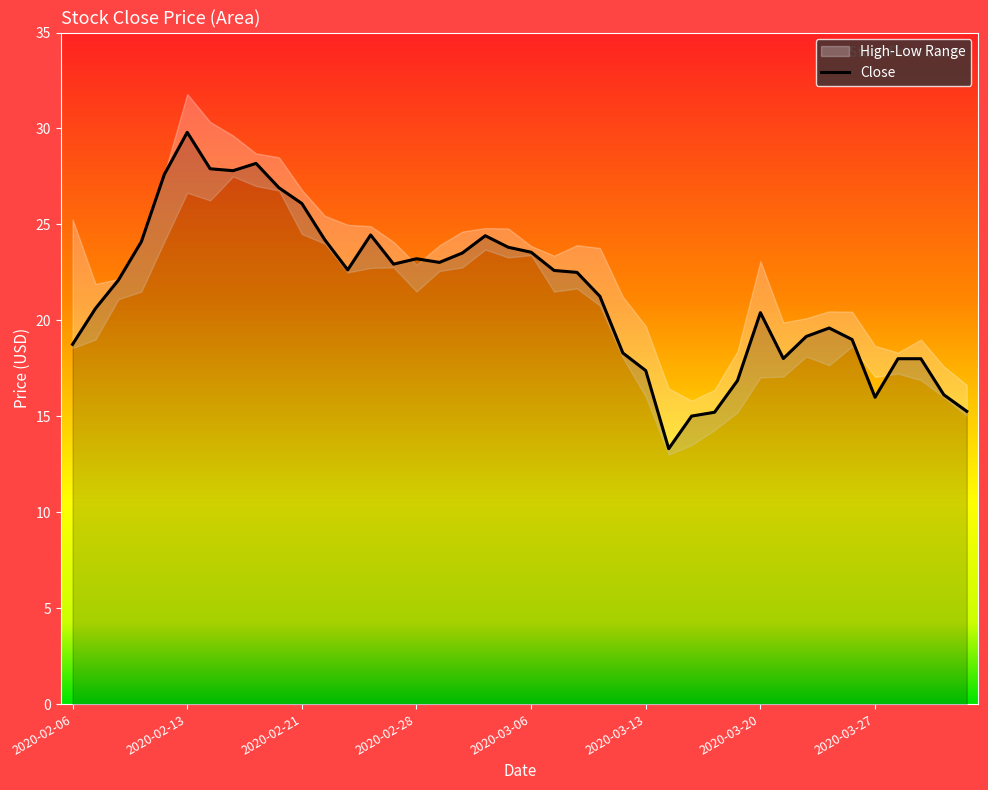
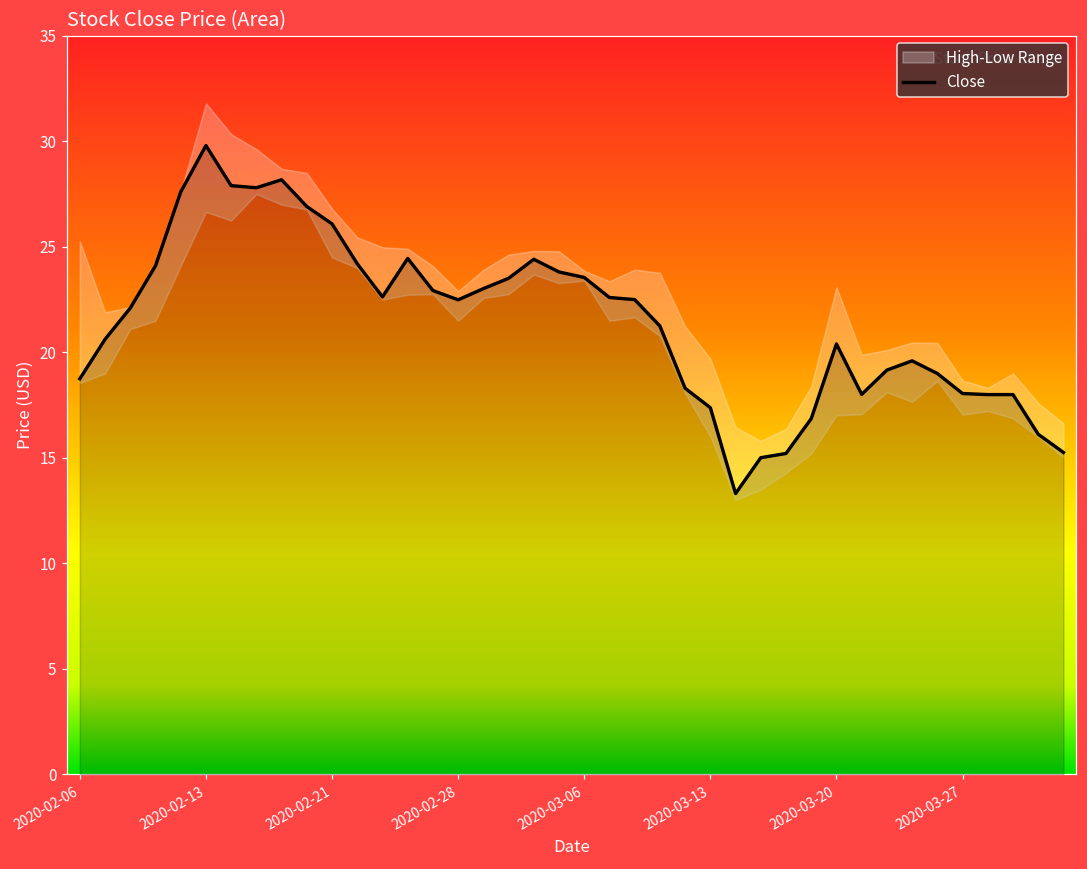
Close, 2020-02-28: 23.2 -> 22.5
Close, 2020-03-27: 16.0 -> 18.1
